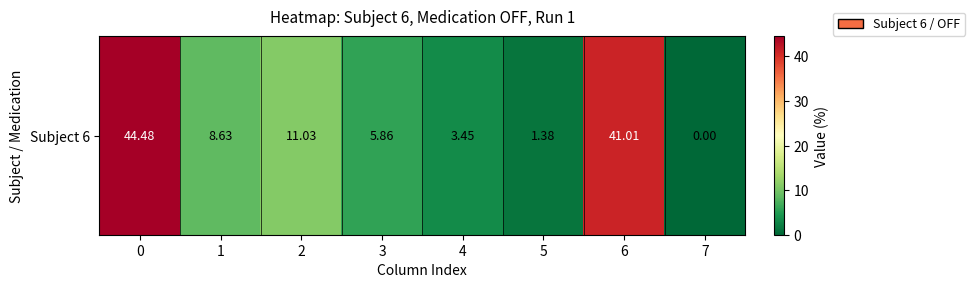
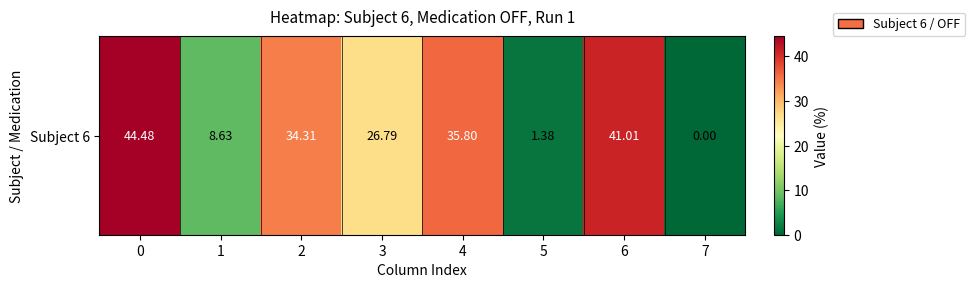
Subject 6, 2: 11.03 -> 34.31
Subject 6, 3: 5.86 -> 26.79
Subject 6, 4: 3.45 -> 35.80
